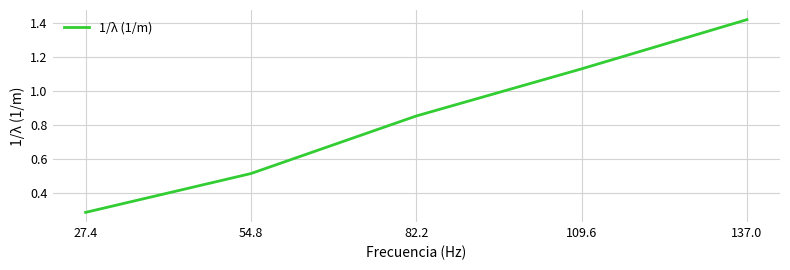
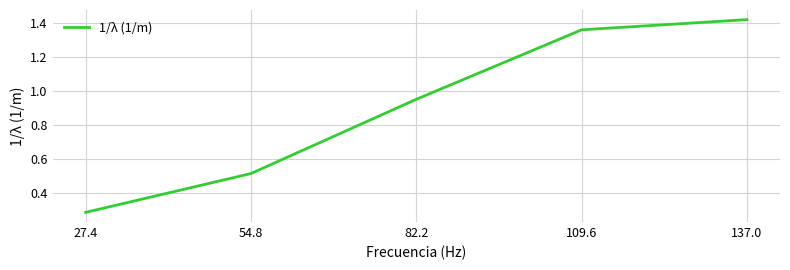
82.2: 0.85 -> 0.95
109.6: 1.13 -> 1.36
